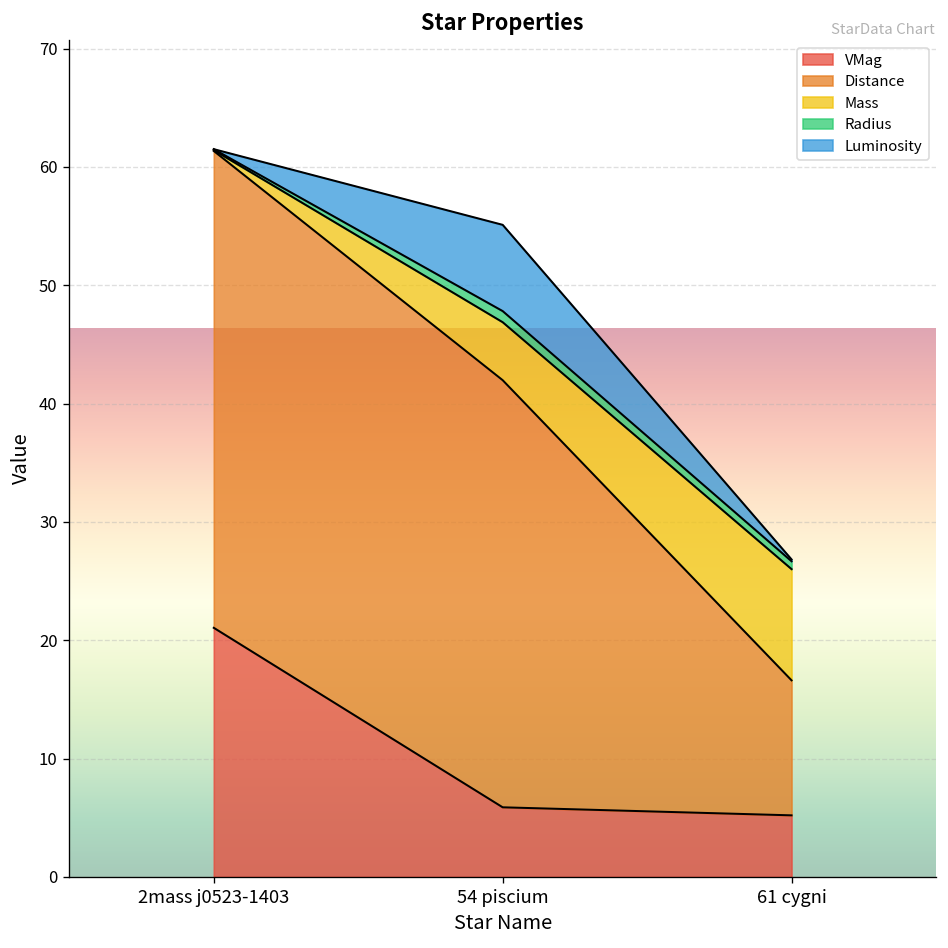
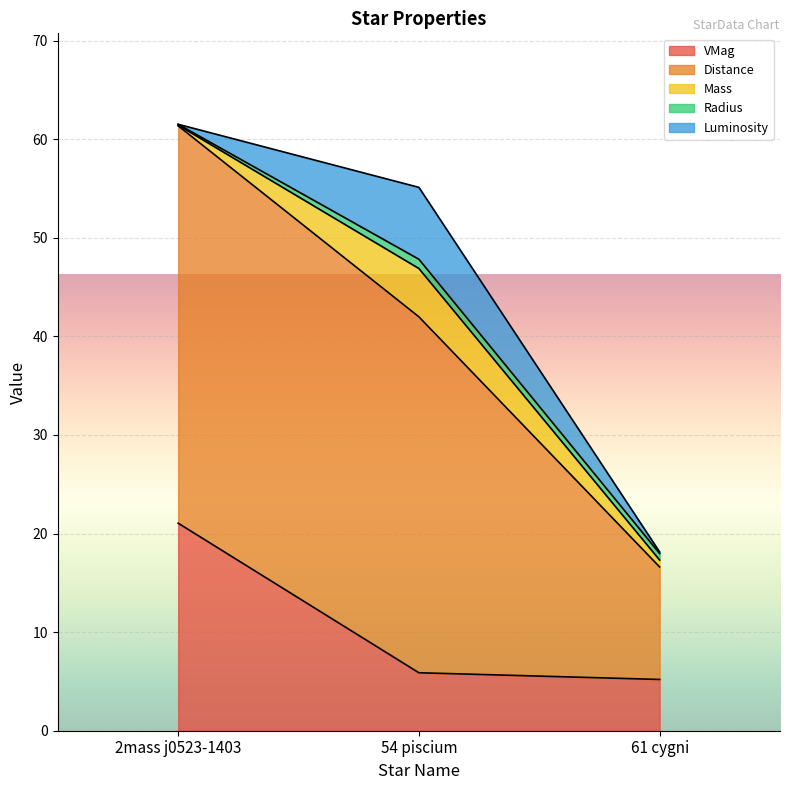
Mass, 61 cygni: 9 -> 1
